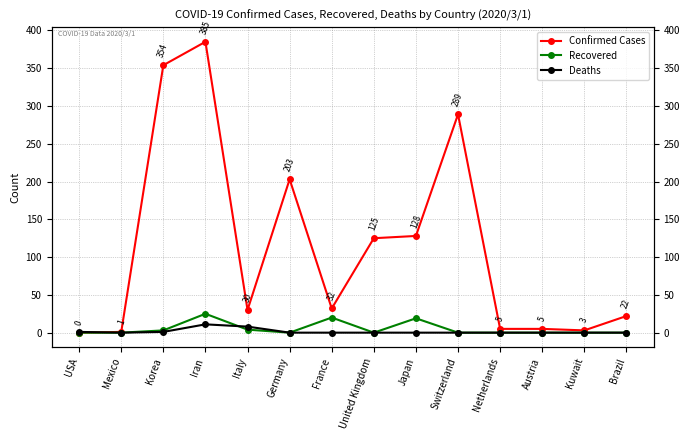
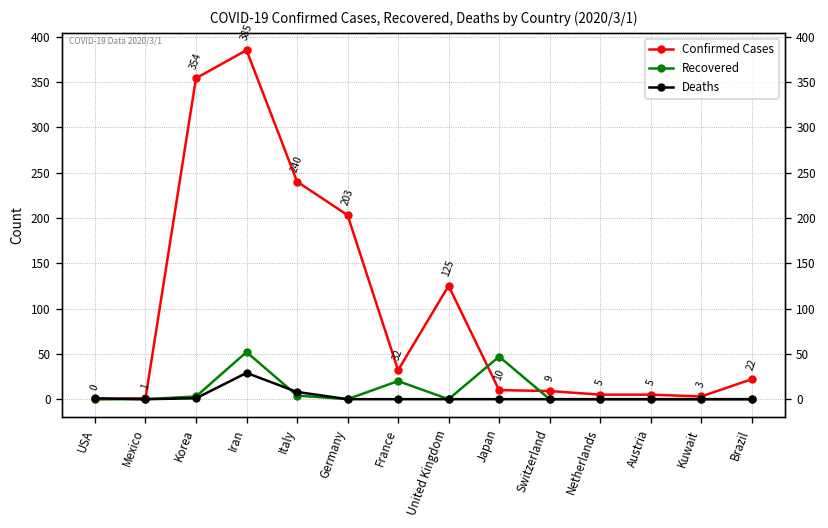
Recovered, Iran: 30 -> 50
Deaths, Iran: 10 -> 30
Confirmed Cases, Italy: 30 -> 240
Confirmed Cases, Japan: 128 -> 10
Recovered, Japan: 20 -> 50
Confirmed Cases, Switzerland: 289 -> 9
